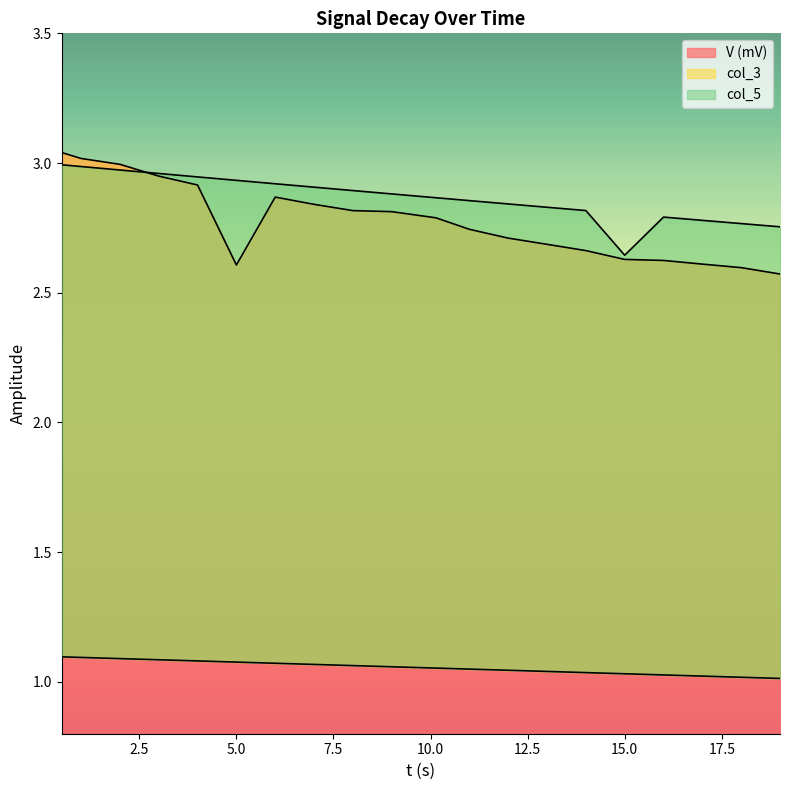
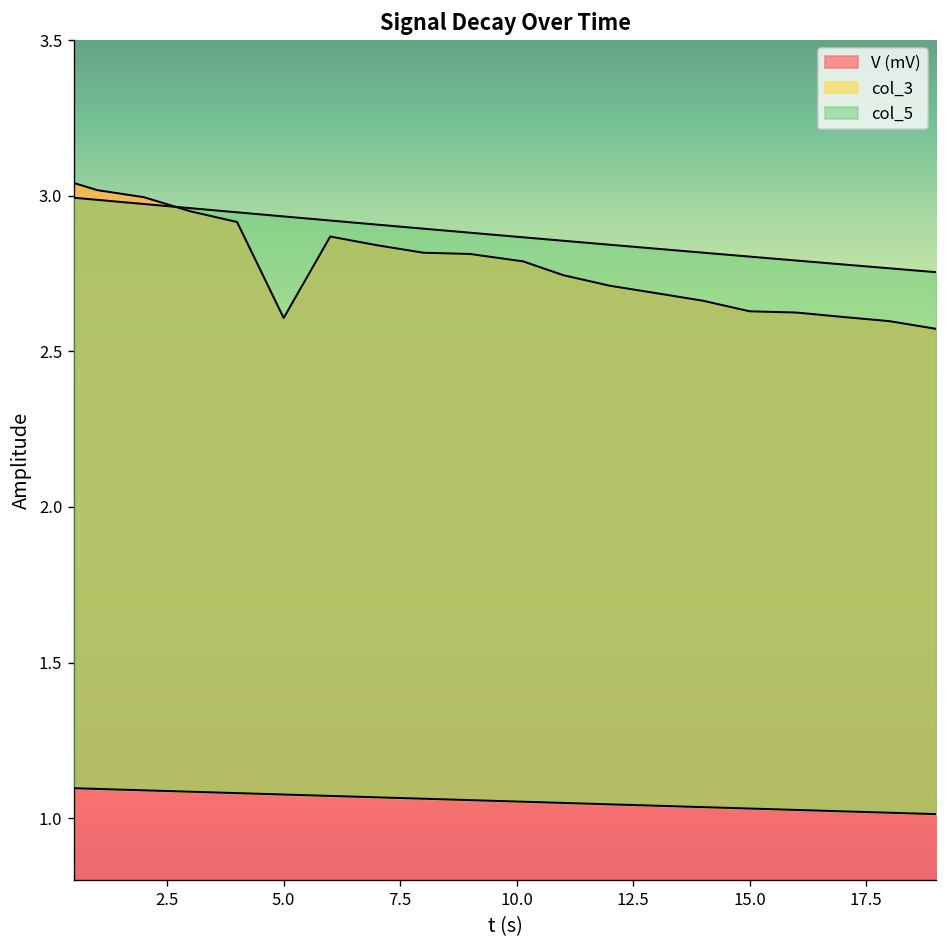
col_5, 15.0: 2.64 -> 2.80
